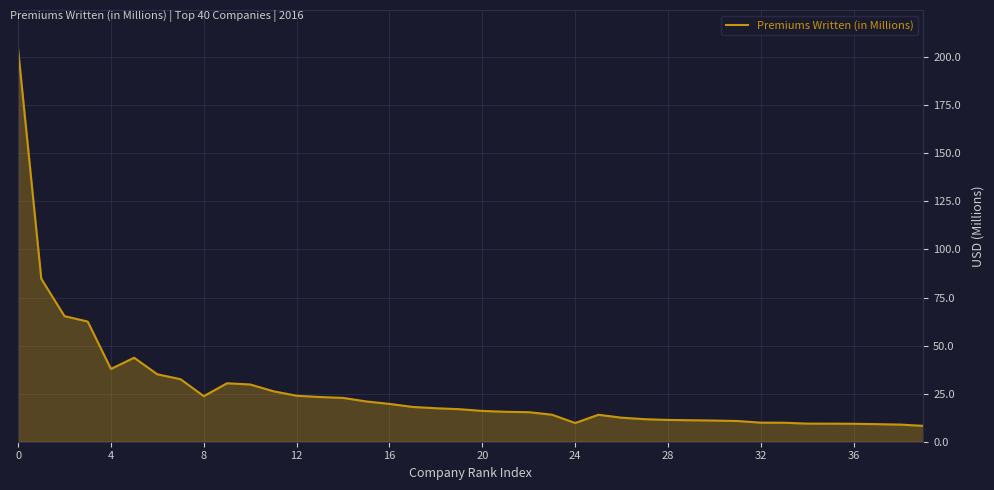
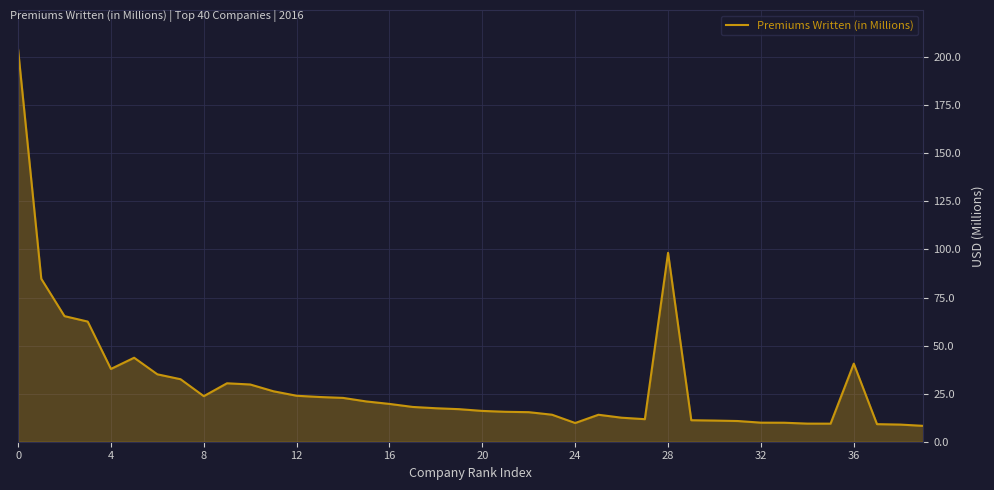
28: 11 -> 98
36: 9 -> 41
